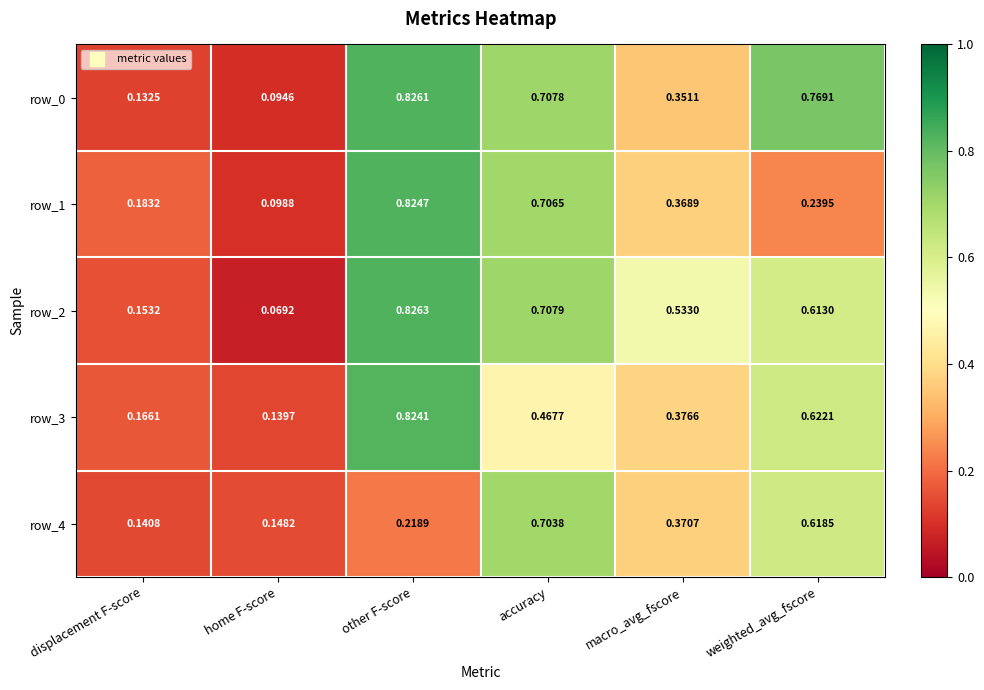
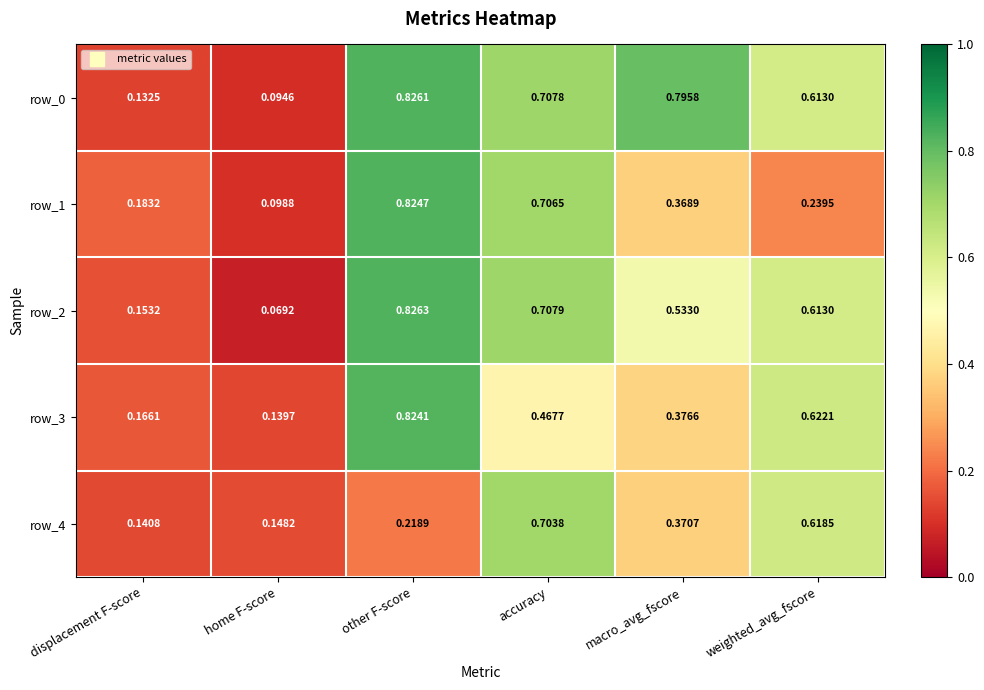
row_0, macro_avg_fscore: 0.3511 -> 0.7958
row_0, weighted_avg_fscore: 0.7691 -> 0.6130
